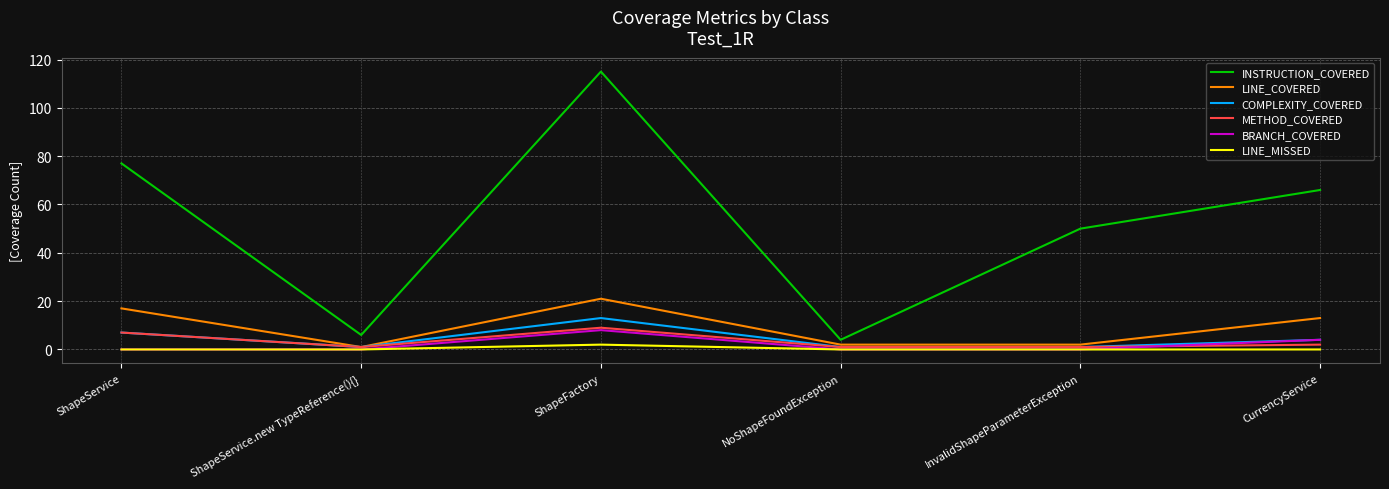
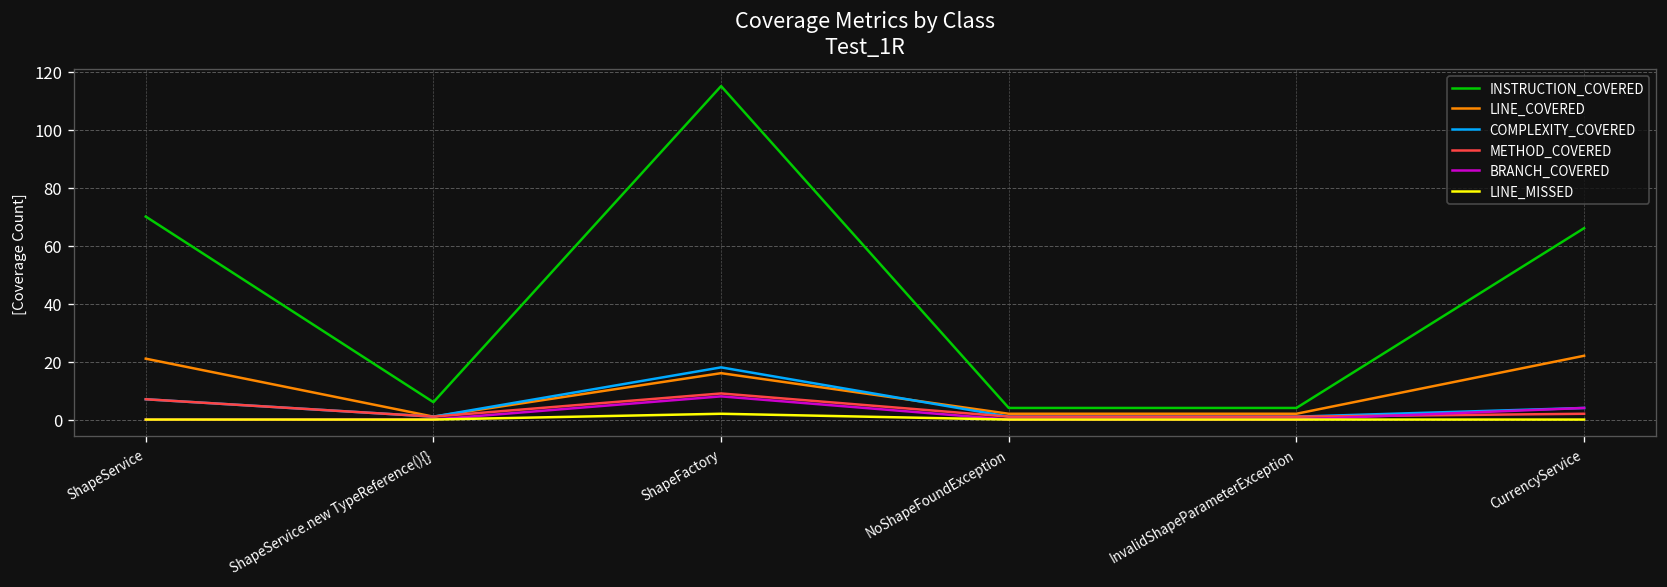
INSTRUCTION_COVERED, ShapeService: 77 -> 70
LINE_COVERED, ShapeService: 17 -> 21
LINE_COVERED, ShapeFactory: 21 -> 16
COMPLEXITY_COVERED, ShapeFactory: 13 -> 18
INSTRUCTION_COVERED, InvalidShapeParameterException: 50 -> 4
LINE_COVERED, CurrencyService: 13 -> 22
